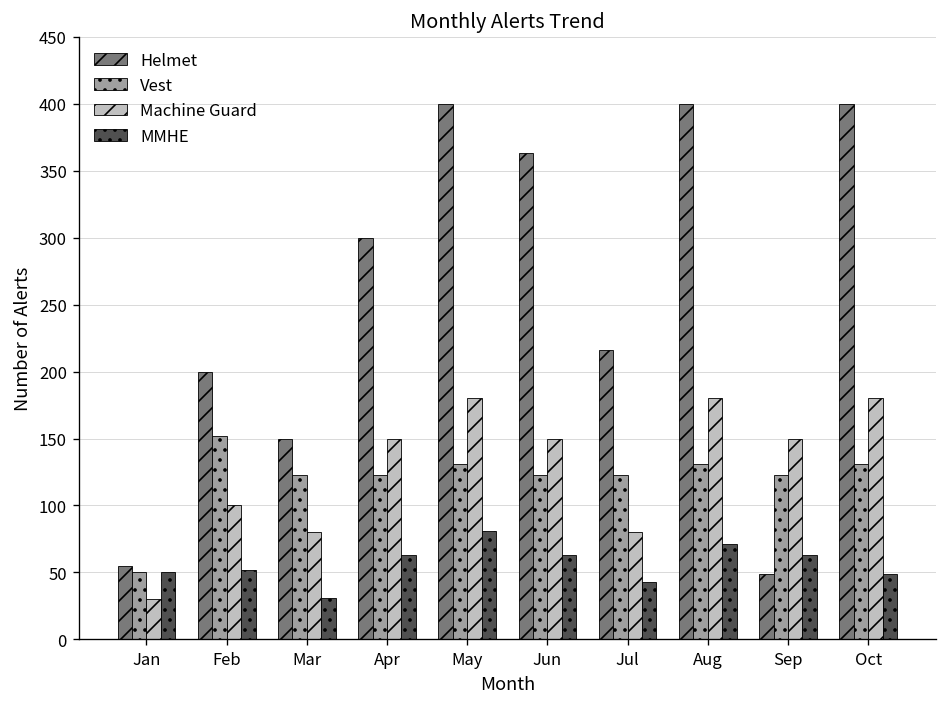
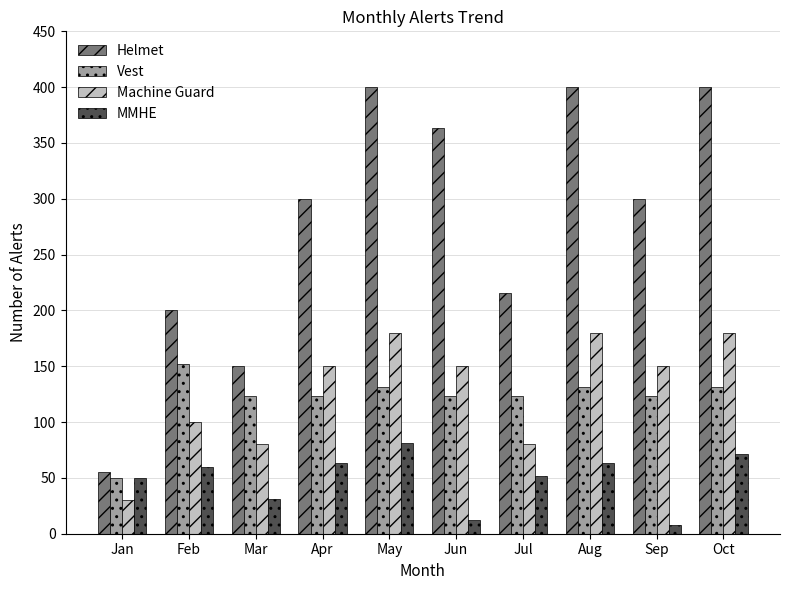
MMHE, Feb: 52 -> 60
MMHE, Jun: 63 -> 12
MMHE, Jul: 43 -> 52
MMHE, Aug: 71 -> 63
Helmet, Sep: 49 -> 300
MMHE, Sep: 63 -> 8
MMHE, Oct: 49 -> 71
